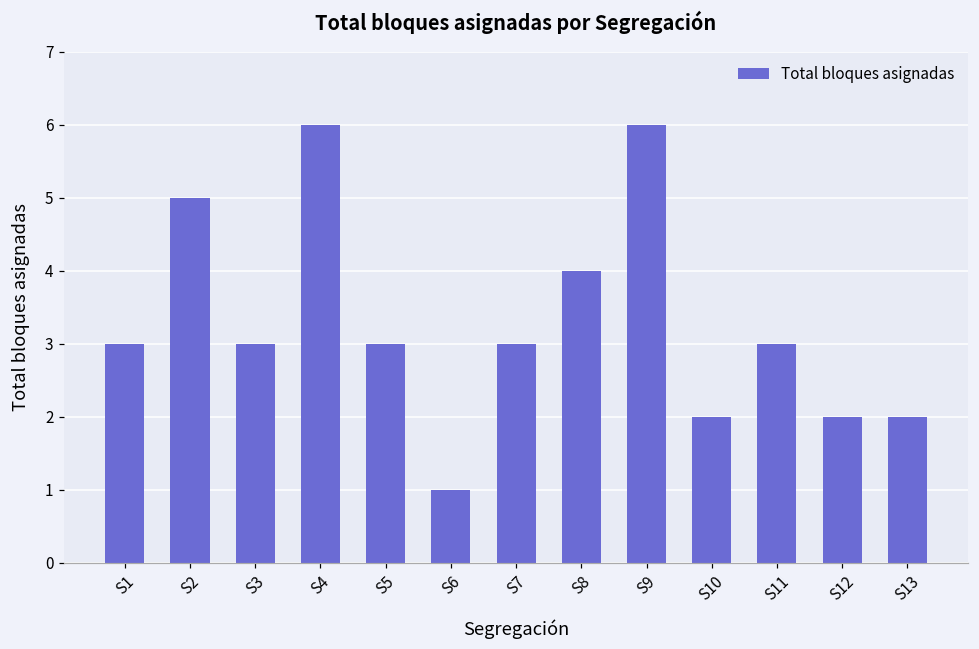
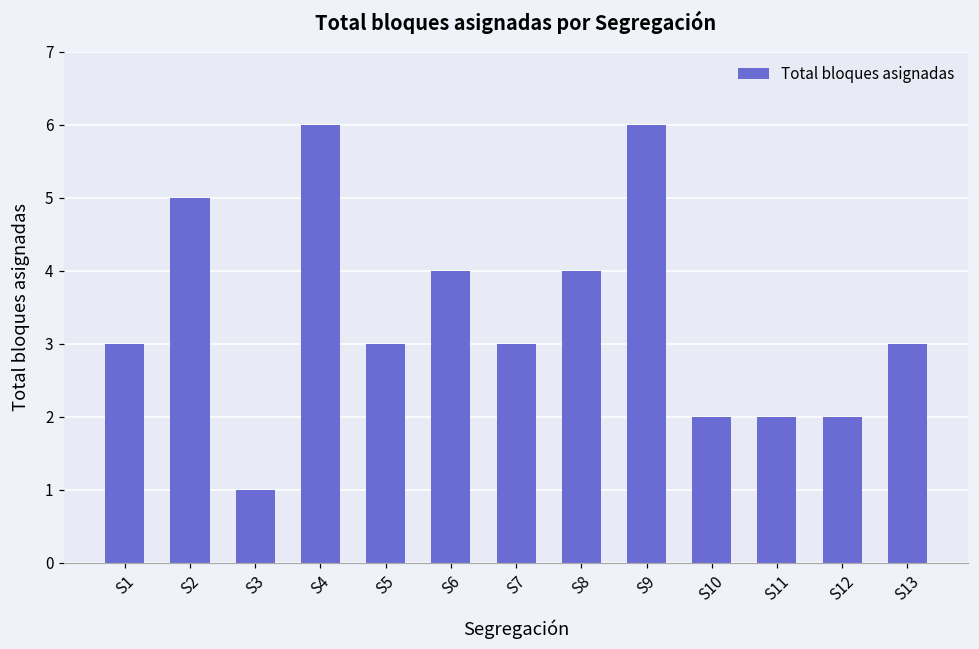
S3: 3 -> 1
S6: 1 -> 4
S11: 3 -> 2
S13: 2 -> 3
